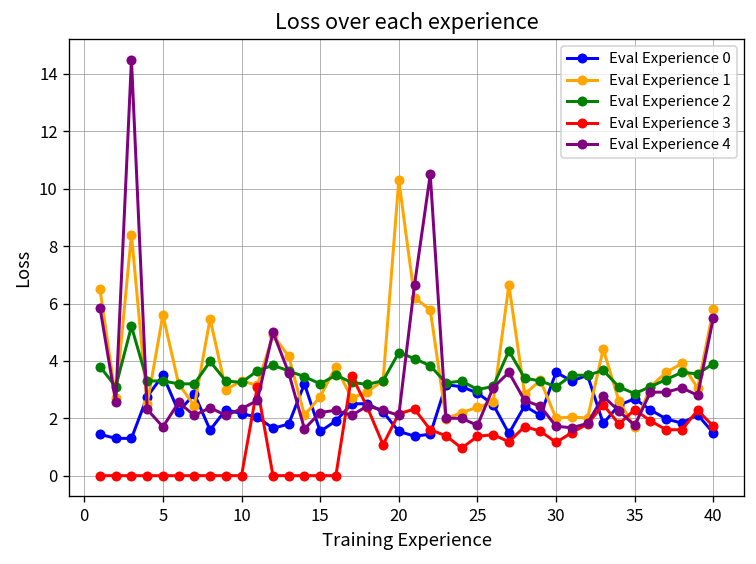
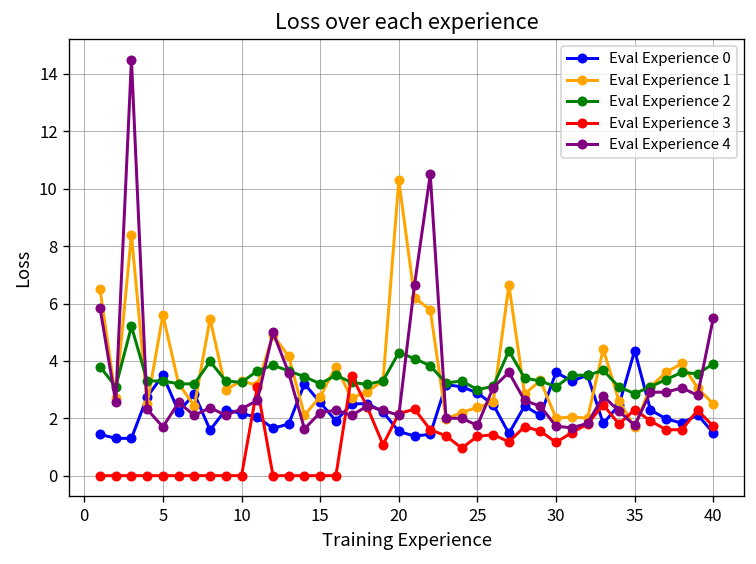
Eval Experience 0, 15: 1.5 -> 2.6
Eval Experience 0, 35: 2.7 -> 4.4
Eval Experience 1, 40: 5.8 -> 2.5
